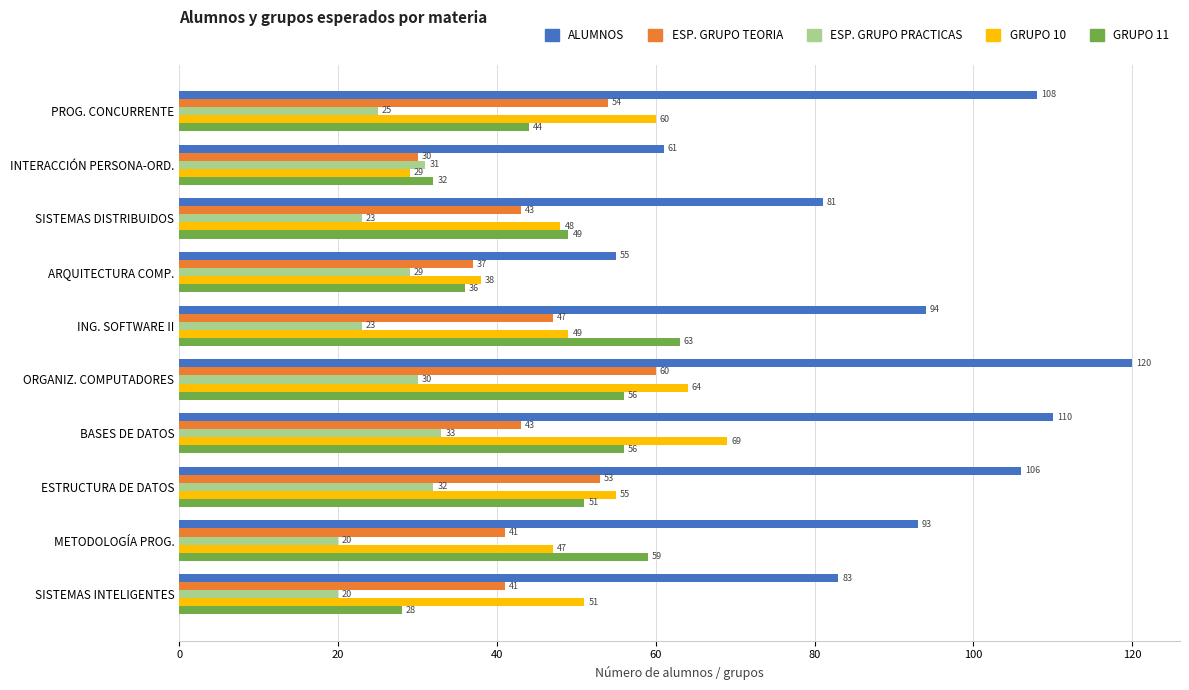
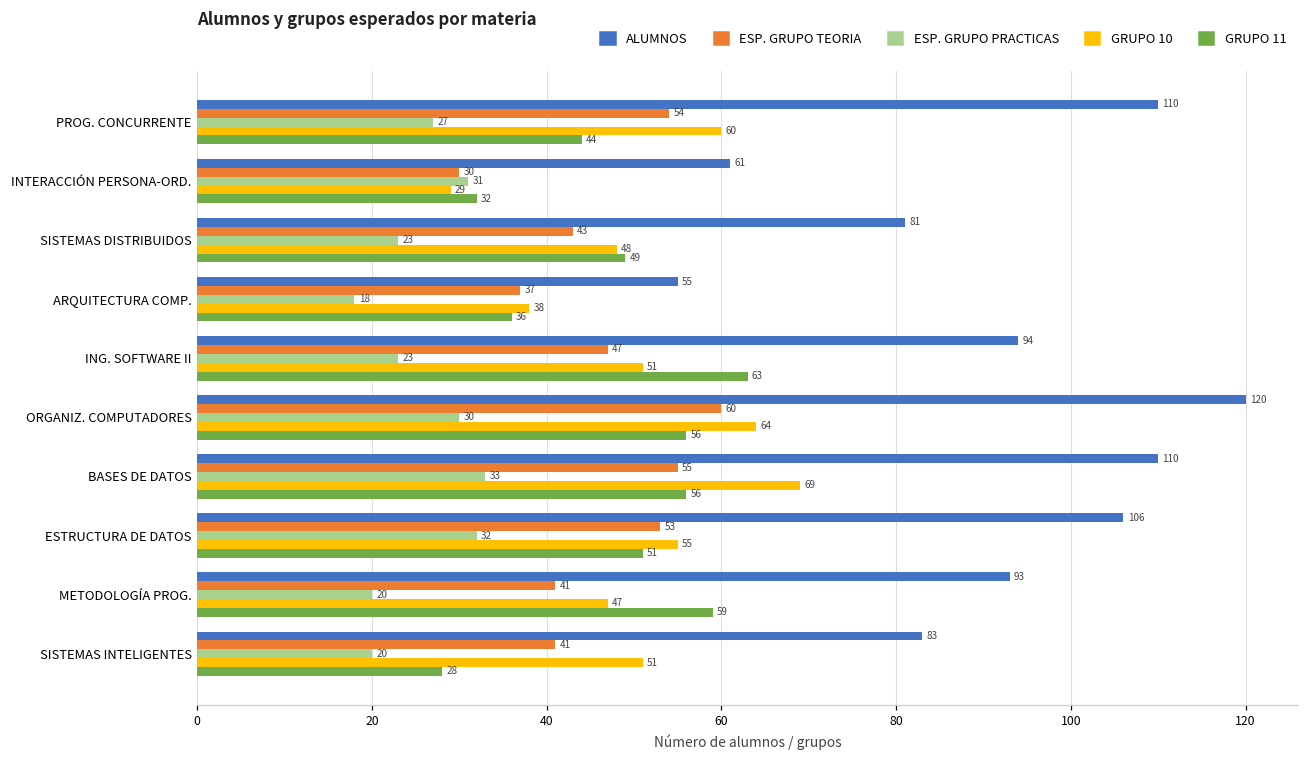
ALUMNOS, PROG. CONCURRENTE: 108 -> 110
ESP. GRUPO PRACTICAS, PROG. CONCURRENTE: 25 -> 27
ESP. GRUPO PRACTICAS, ARQUITECTURA COMP.: 29 -> 18
GRUPO 10, ING. SOFTWARE II: 49 -> 51
ESP. GRUPO TEORIA, BASES DE DATOS: 43 -> 55
